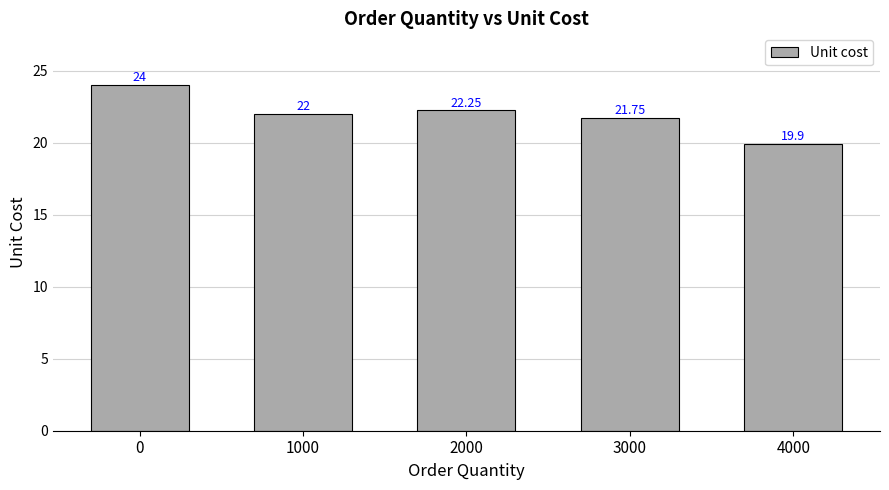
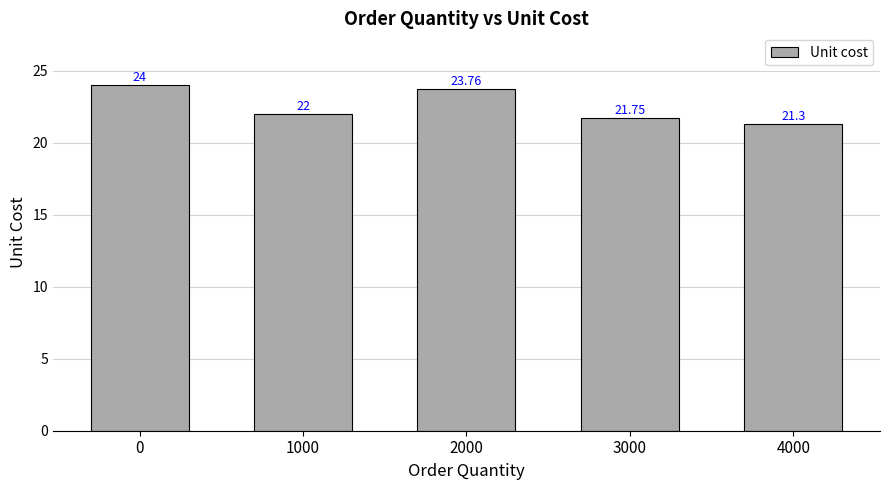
2000: 22.25 -> 23.76
4000: 19.9 -> 21.3
